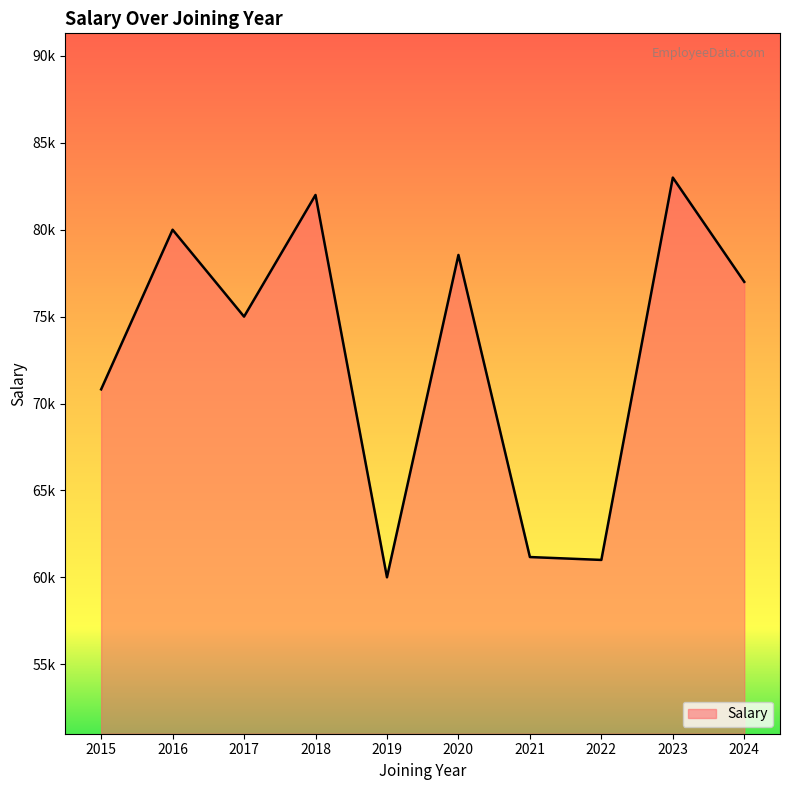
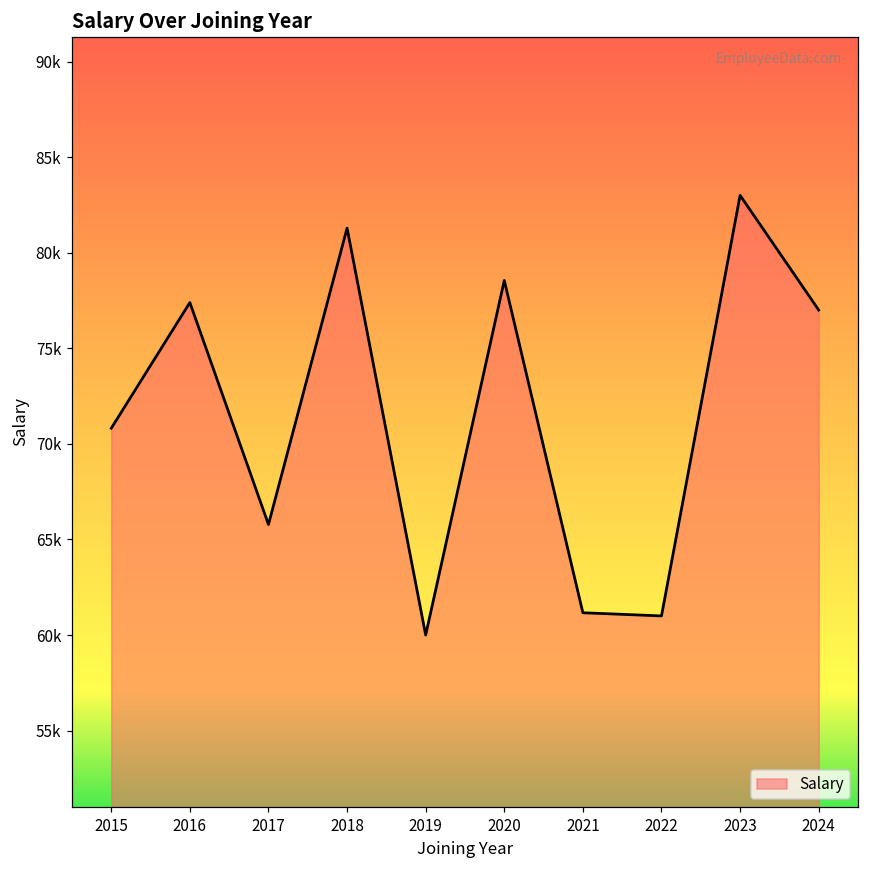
2016: 80000 -> 77400
2017: 75000 -> 65800
2018: 82000 -> 81300
